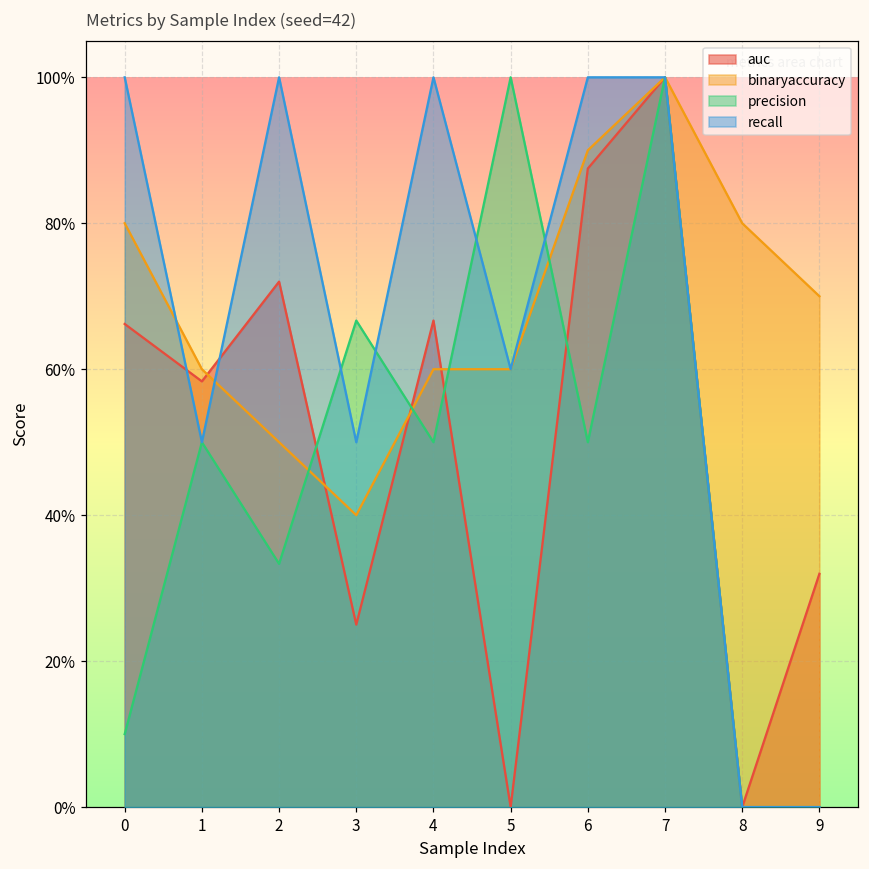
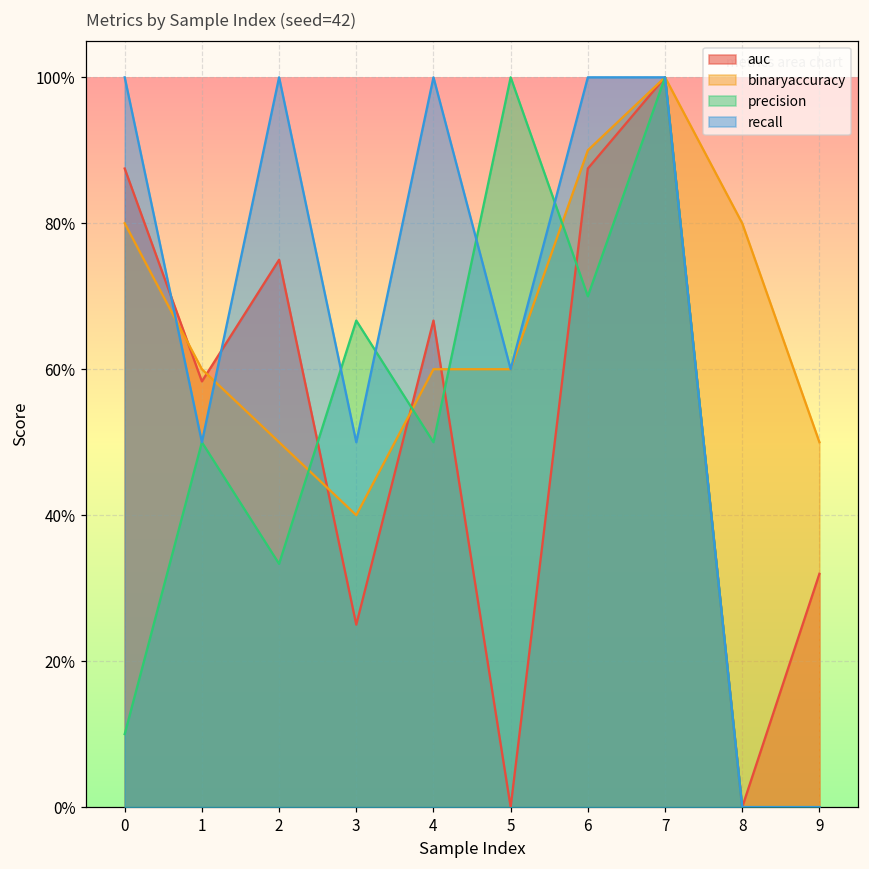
auc, 0: 66% -> 88%
auc, 2: 72% -> 75%
precision, 6: 50% -> 70%
binaryaccuracy, 9: 70% -> 50%
